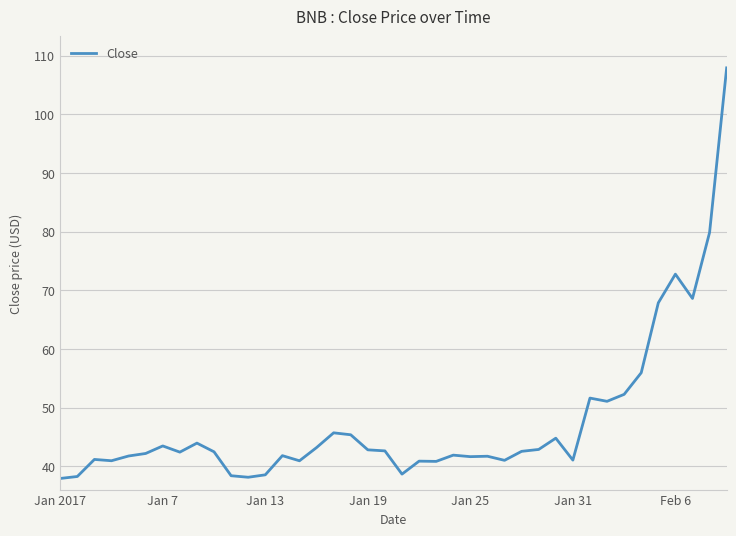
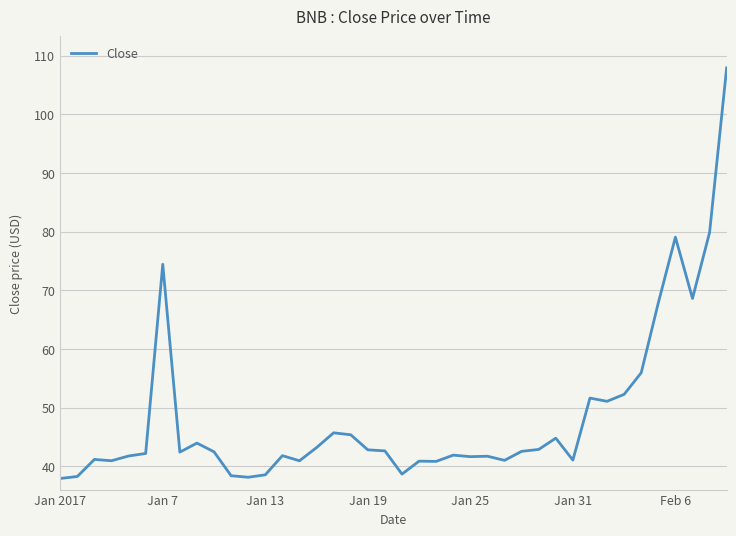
Jan 7: 43 -> 74
Feb 6: 73 -> 79
